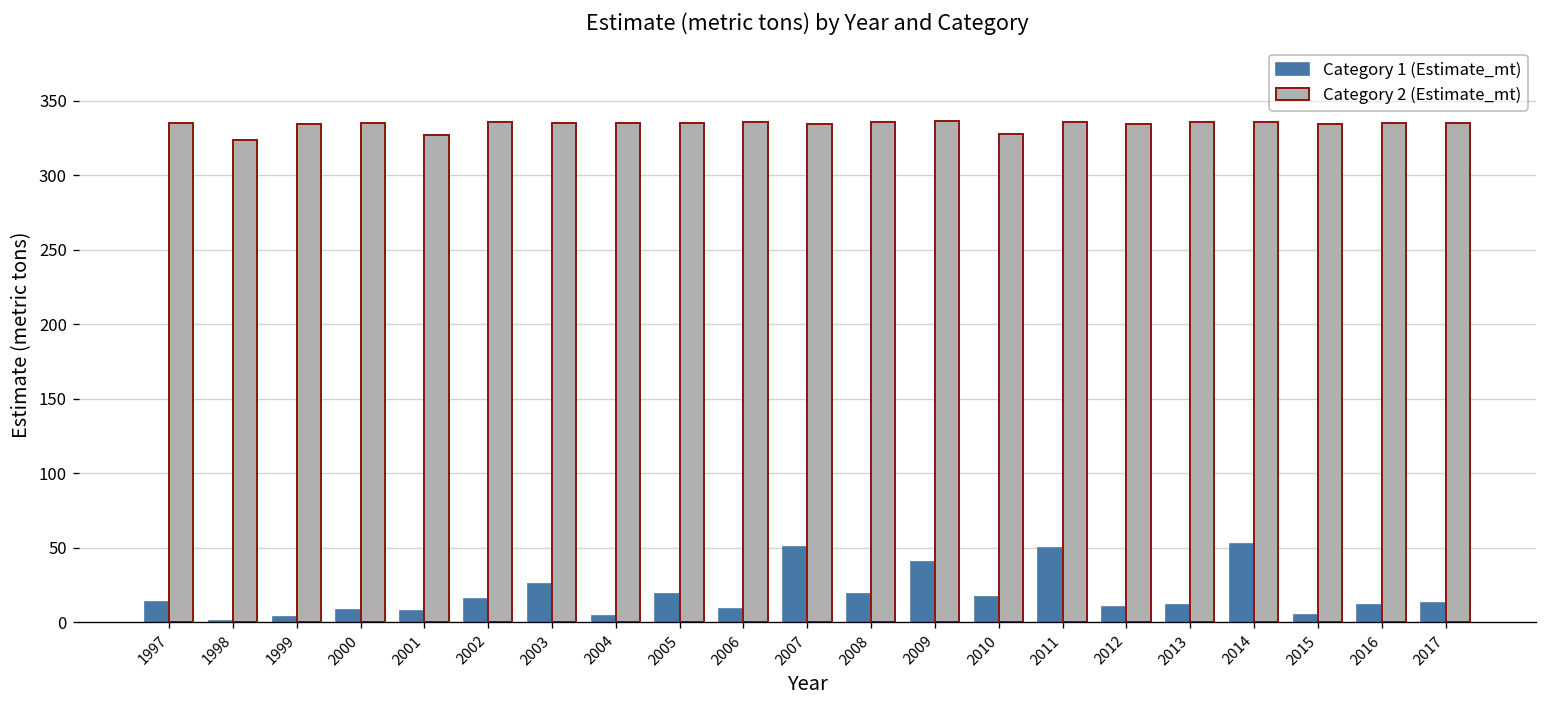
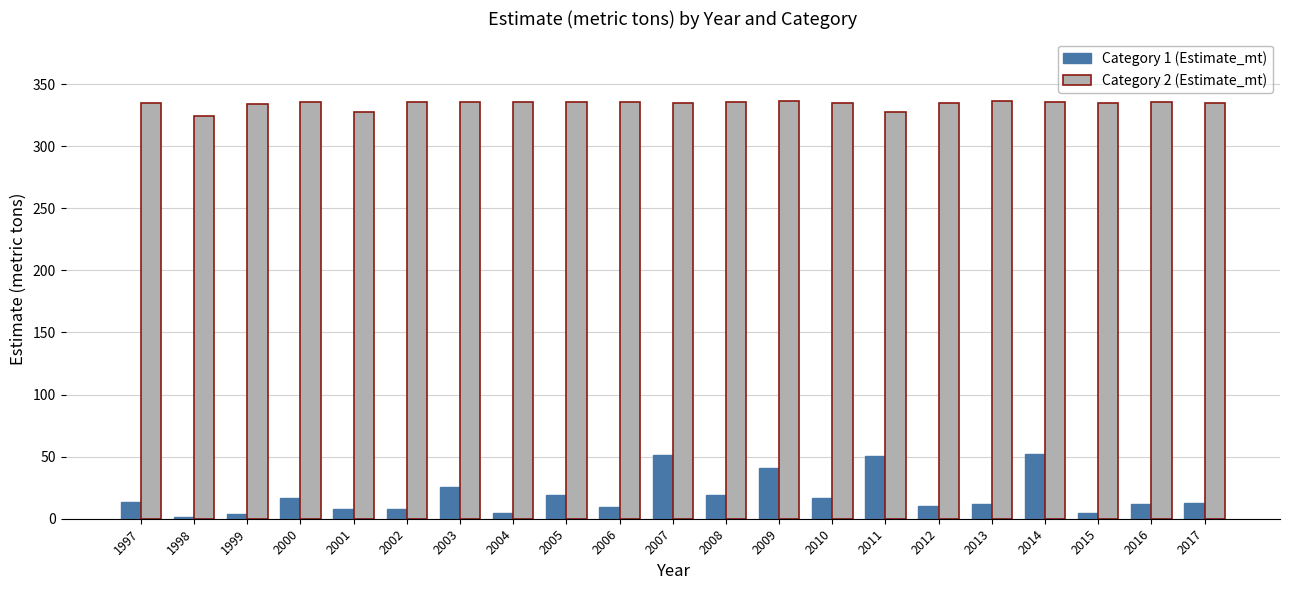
Category 1 (Estimate_mt), 2000: 8 -> 17
Category 1 (Estimate_mt), 2002: 16 -> 8
Category 2 (Estimate_mt), 2010: 328 -> 335
Category 2 (Estimate_mt), 2011: 336 -> 327
